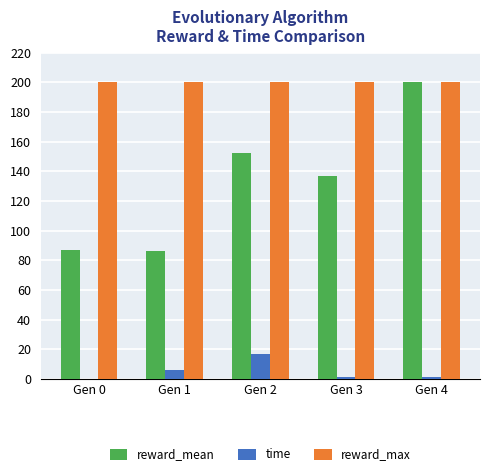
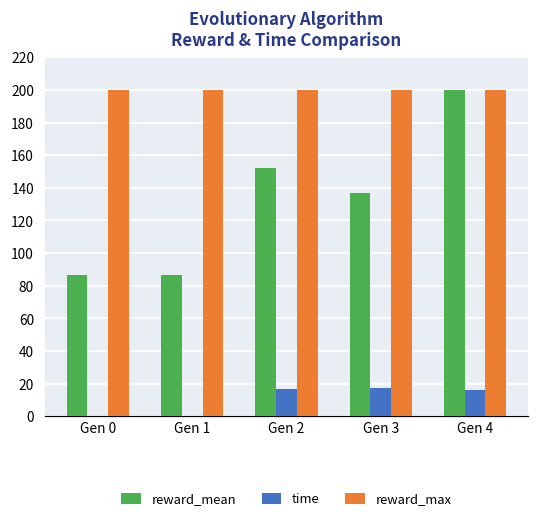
time, Gen 1: 6 -> 0
time, Gen 3: 1 -> 17
time, Gen 4: 1 -> 16
